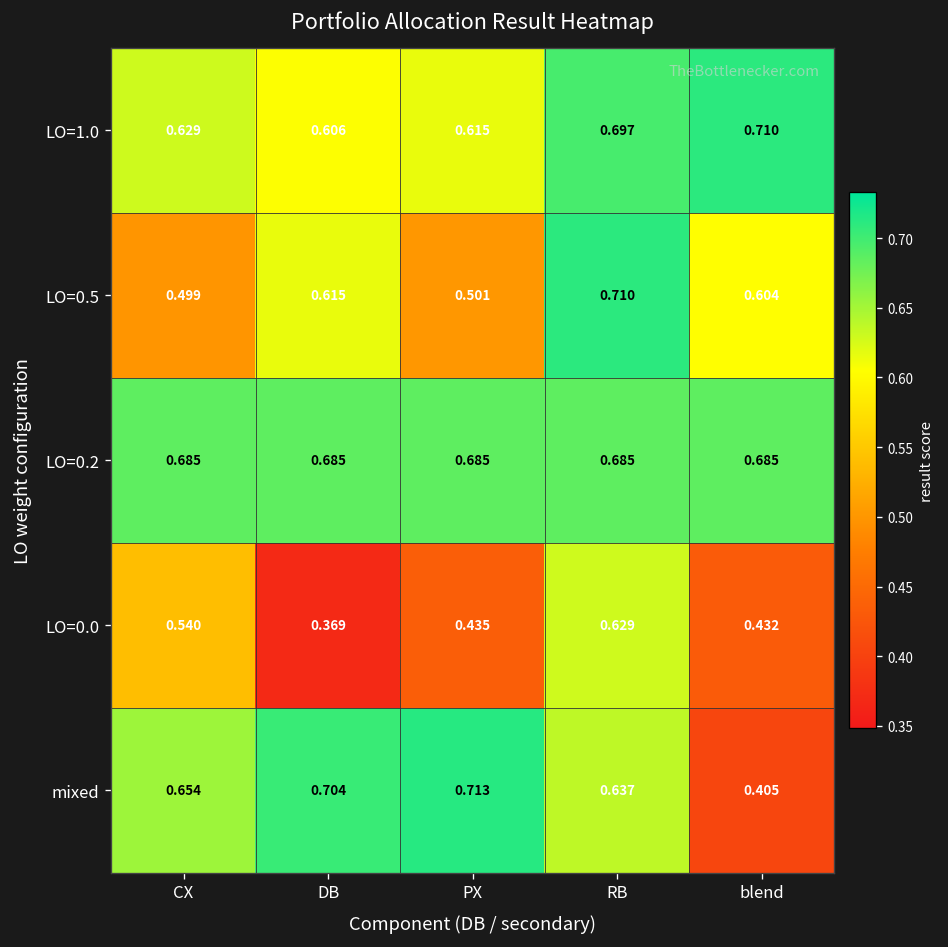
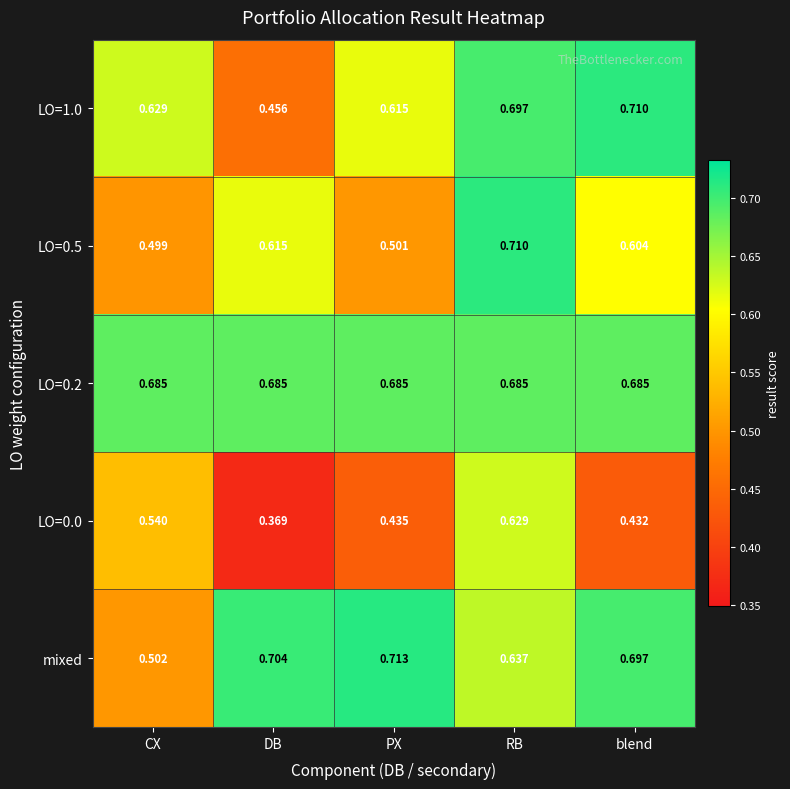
LO=1.0, DB: 0.606 -> 0.456
mixed, CX: 0.654 -> 0.502
mixed, blend: 0.405 -> 0.697
